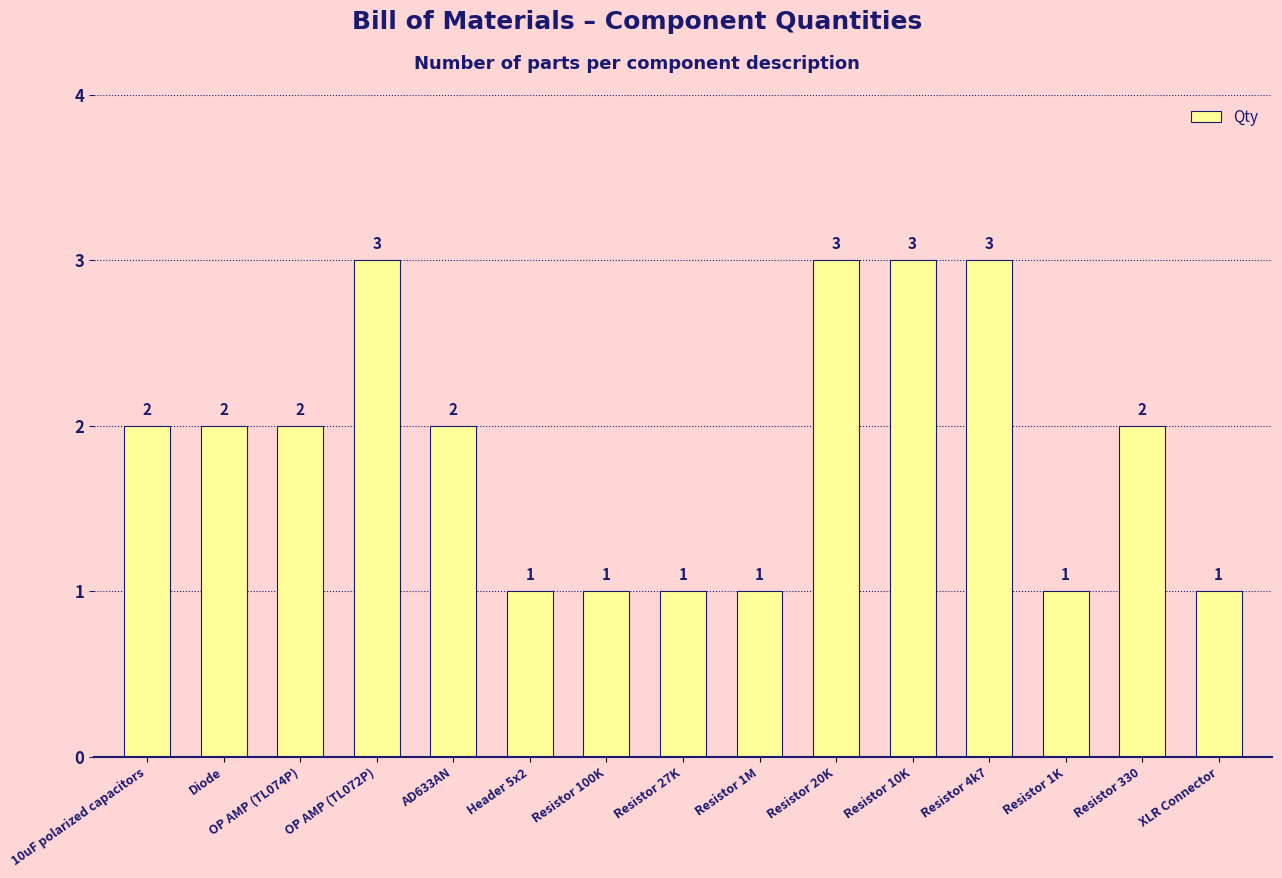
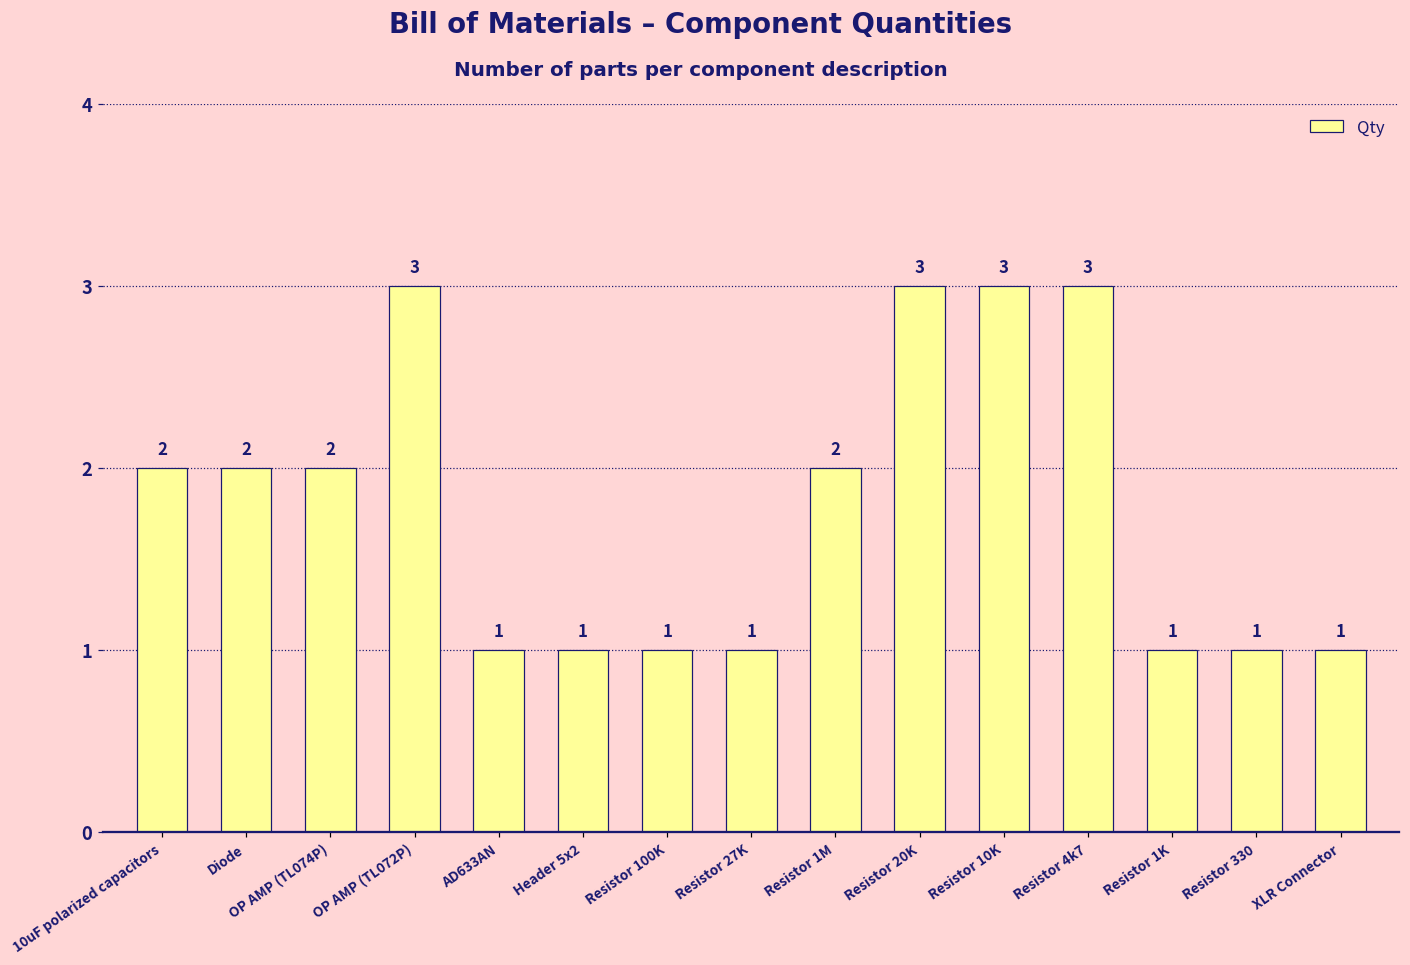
AD633AN: 2 -> 1
Resistor 1M: 1 -> 2
Resistor 330: 2 -> 1
